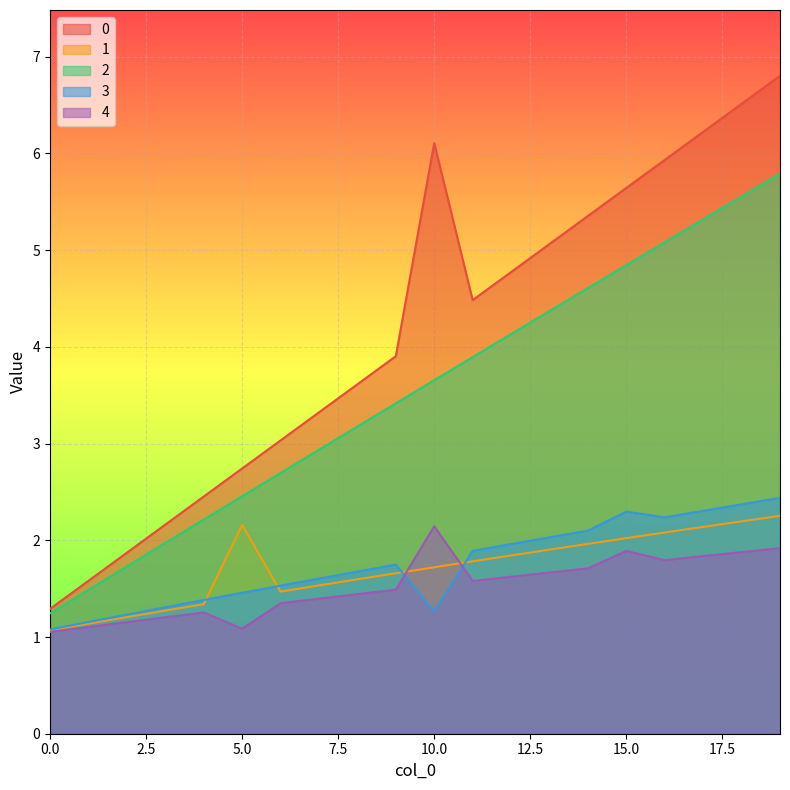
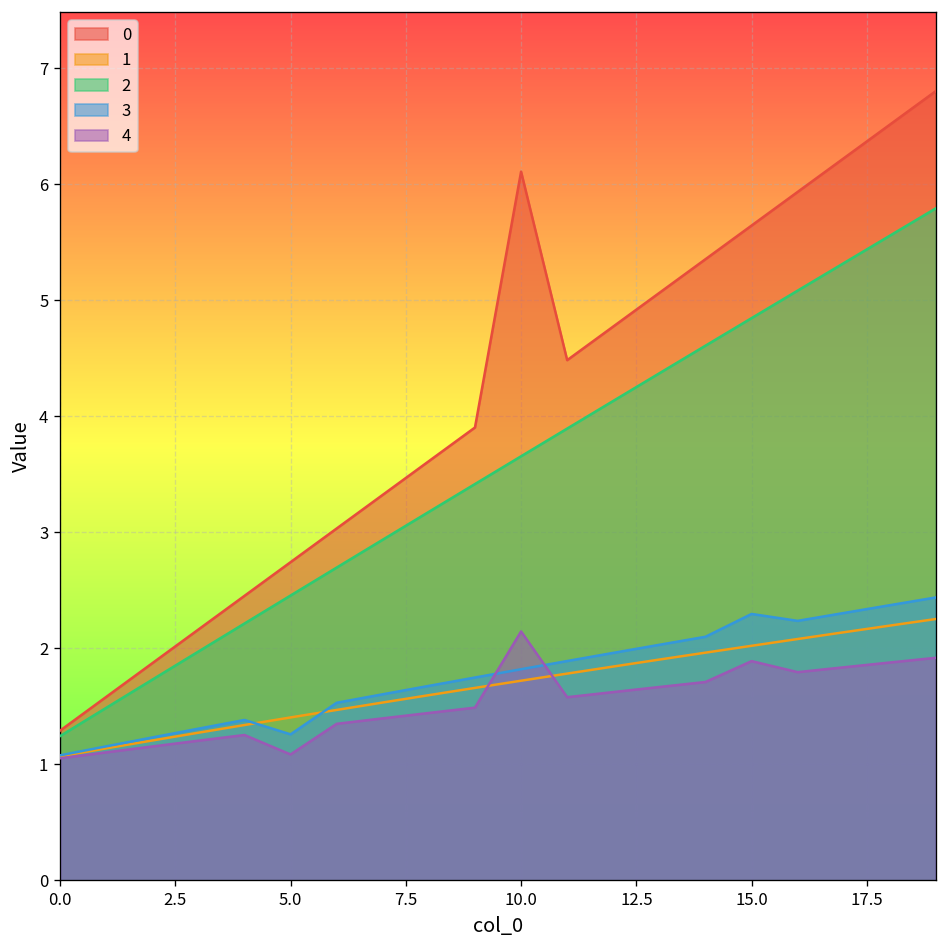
1, 5.0: 2.2 -> 1.4
3, 5.0: 1.5 -> 1.3
3, 10.0: 1.3 -> 1.8
